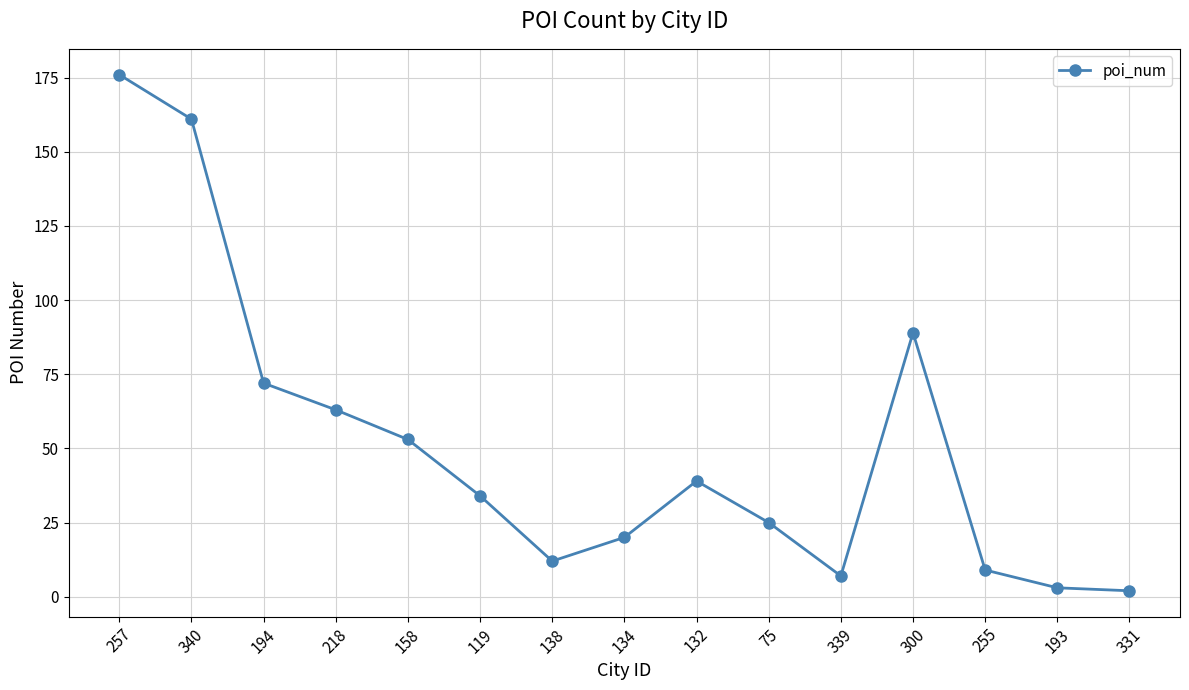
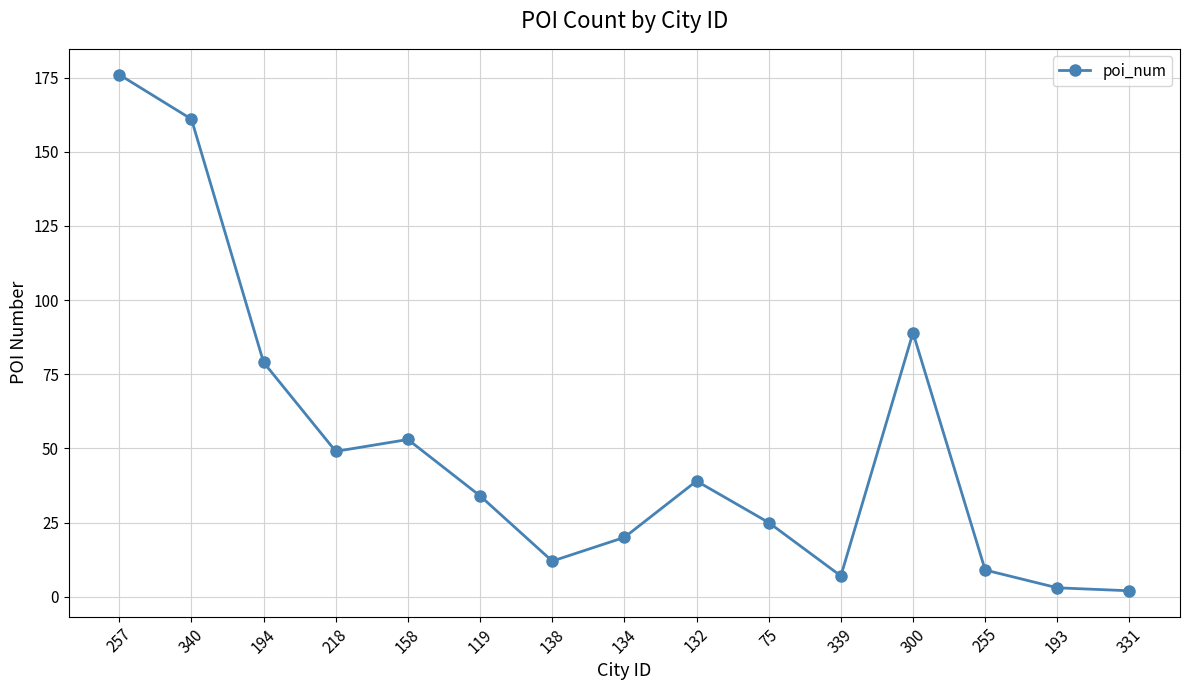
194: 72 -> 79
218: 63 -> 49
